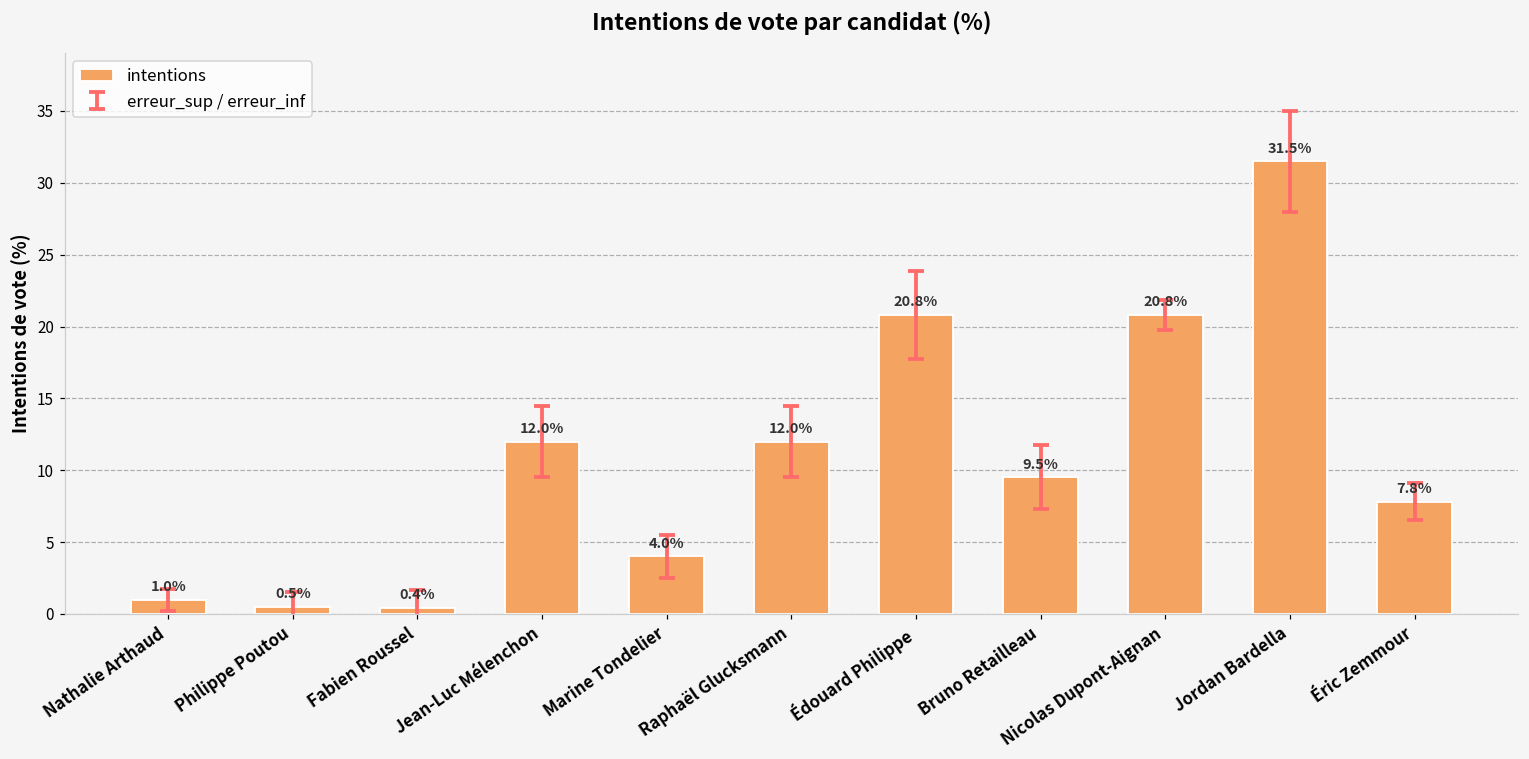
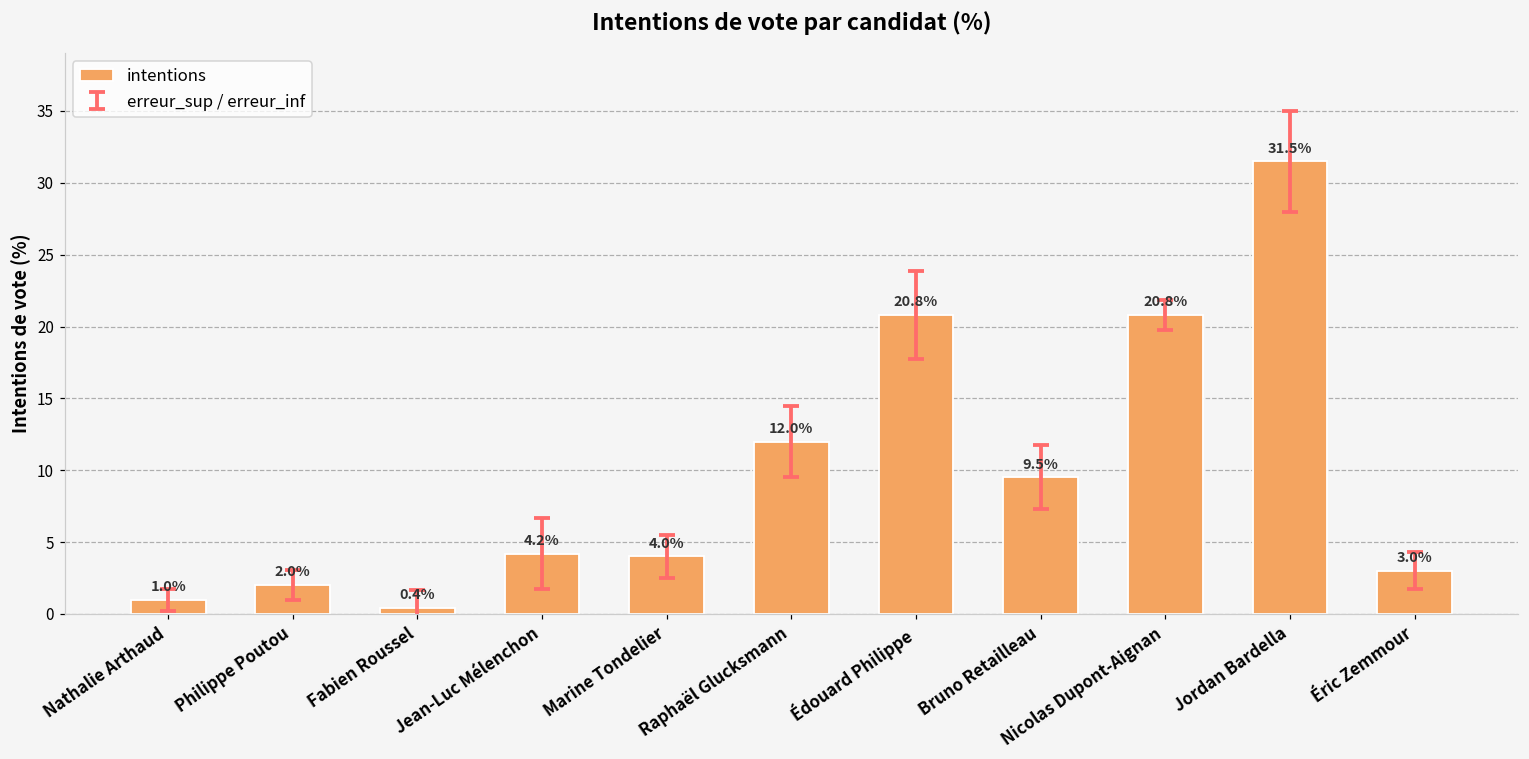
intentions, Philippe Poutou: 0.5% -> 2.0%
intentions, Jean-Luc Mélenchon: 12.0% -> 4.2%
intentions, Éric Zemmour: 7.8% -> 3.0%
